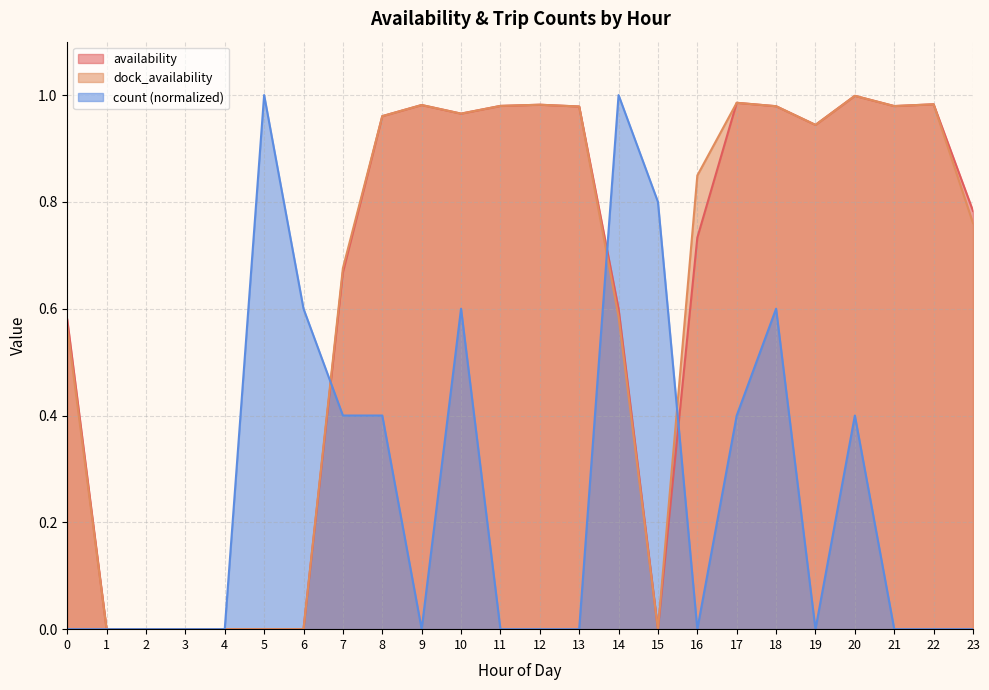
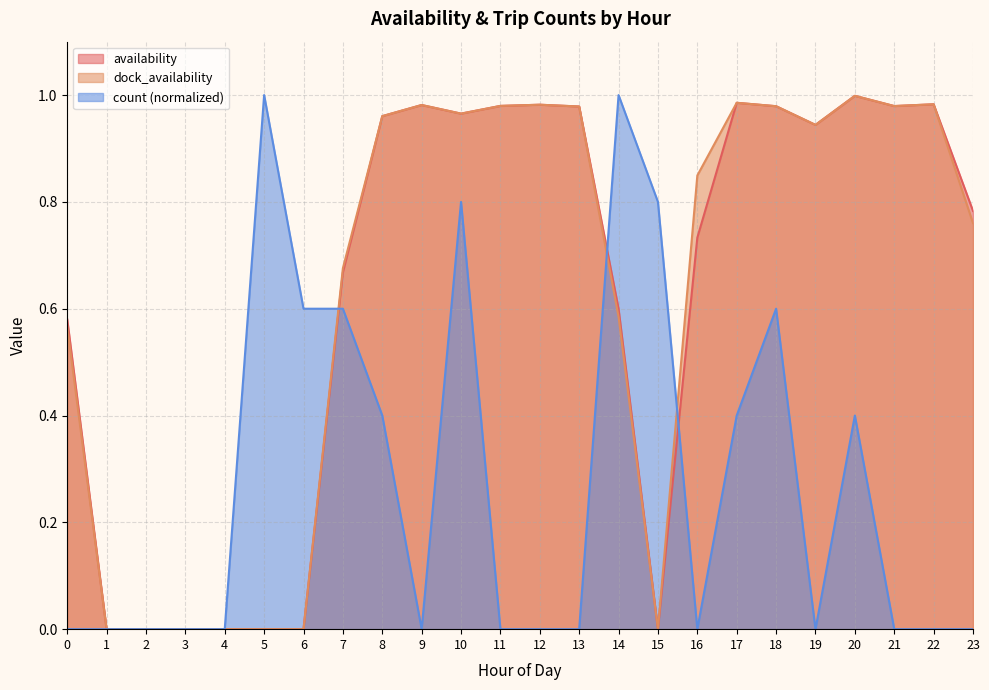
count (normalized), 7: 0.40 -> 0.60
count (normalized), 10: 0.60 -> 0.80
